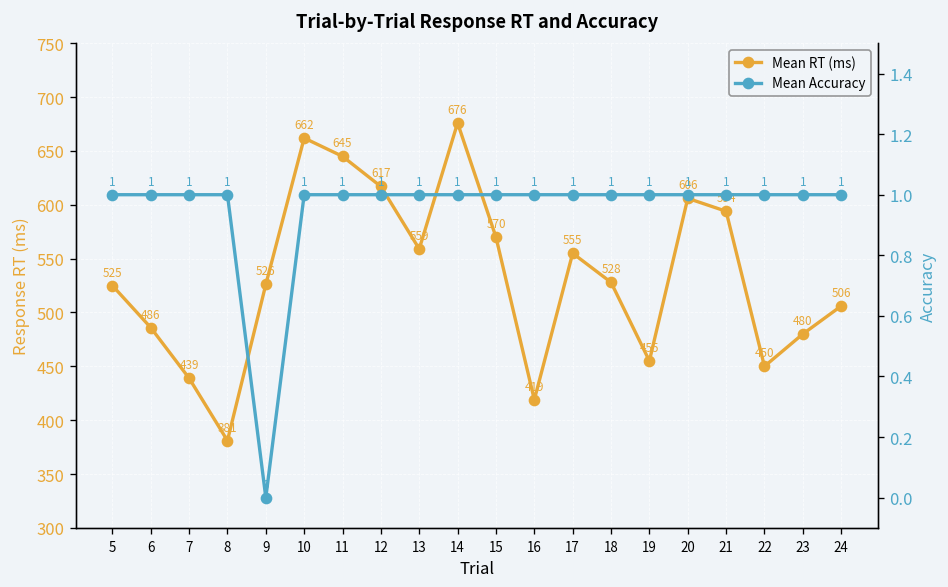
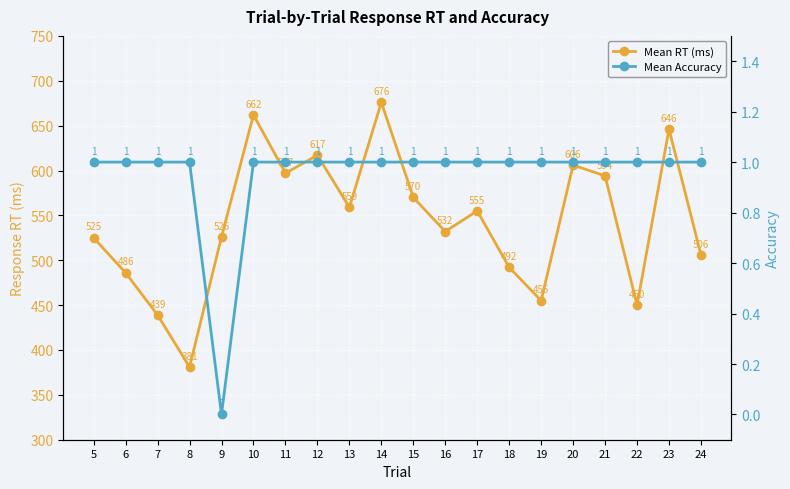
Mean RT (ms), 11: 645 -> 597
Mean RT (ms), 16: 419 -> 532
Mean RT (ms), 18: 528 -> 492
Mean RT (ms), 23: 480 -> 646
